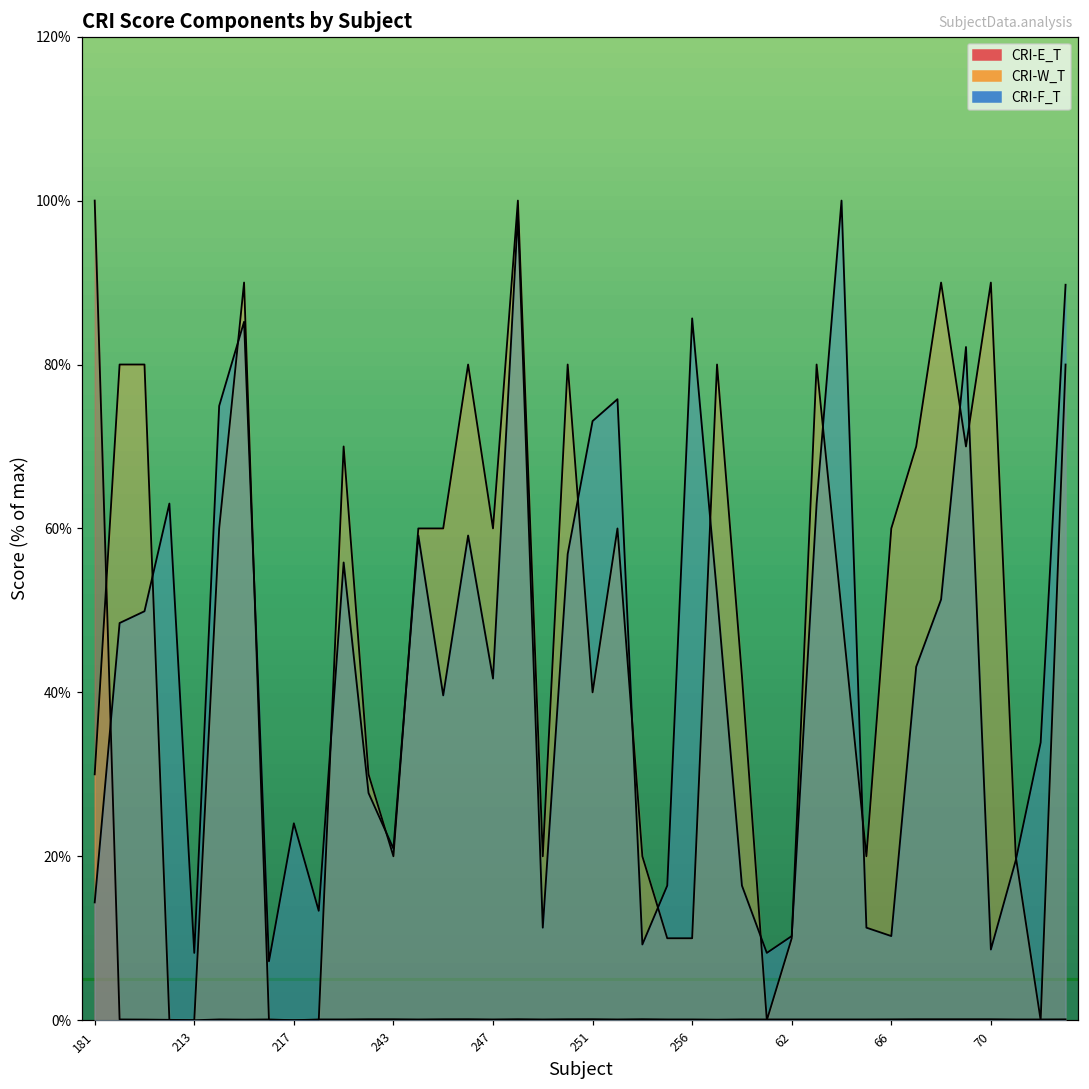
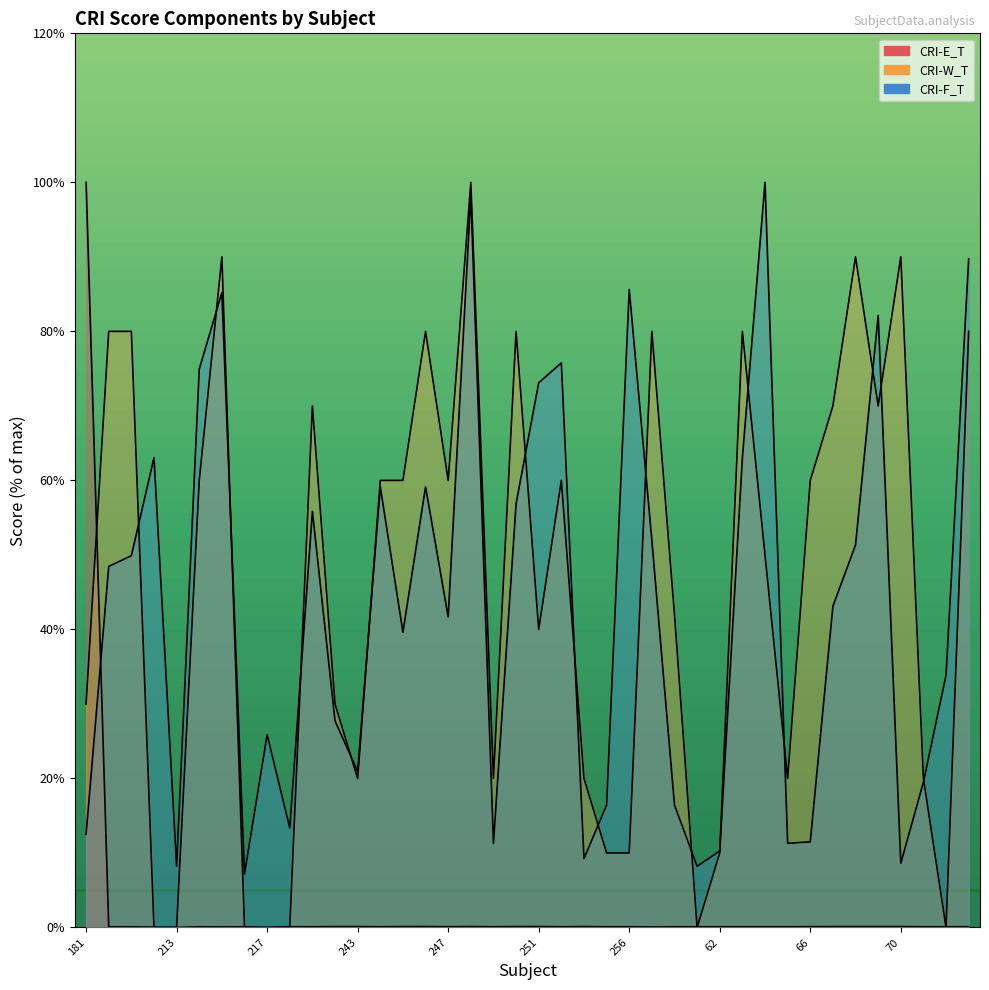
CRI-F_T, 181: 14% -> 13%
CRI-F_T, 217: 24% -> 26%
CRI-F_T, 66: 10% -> 11%
